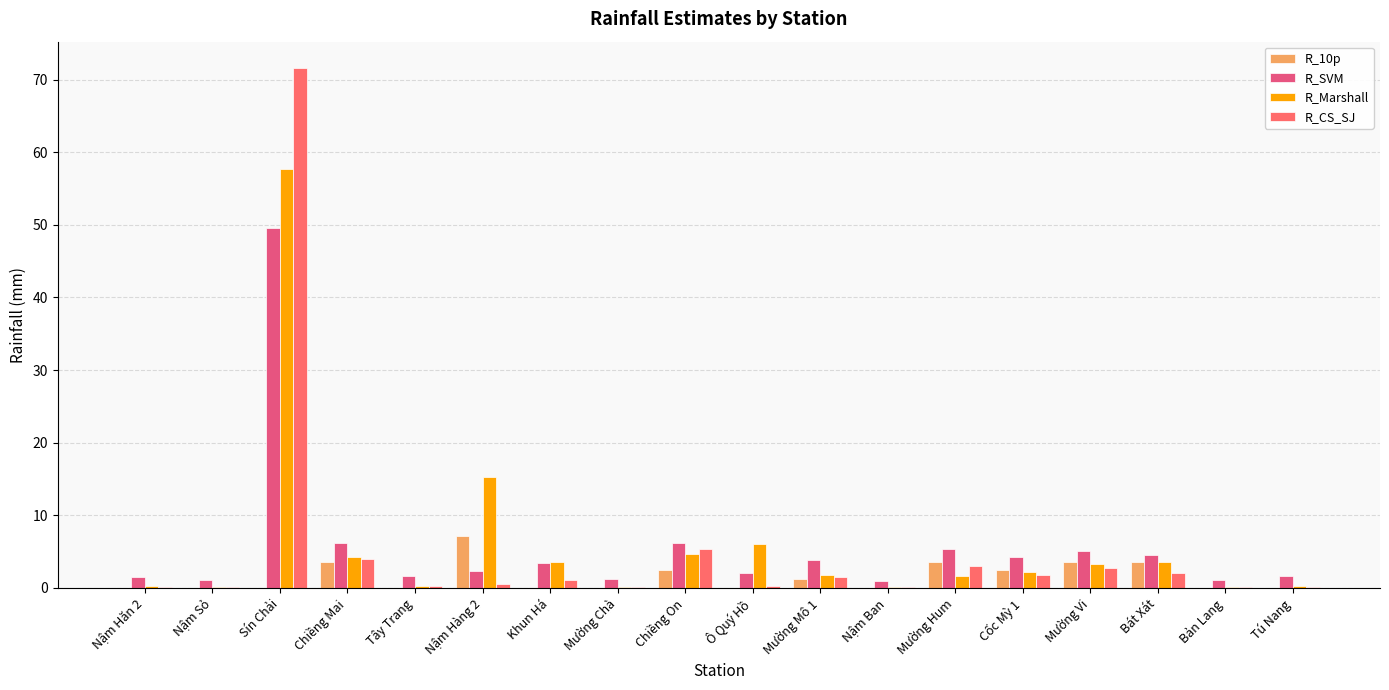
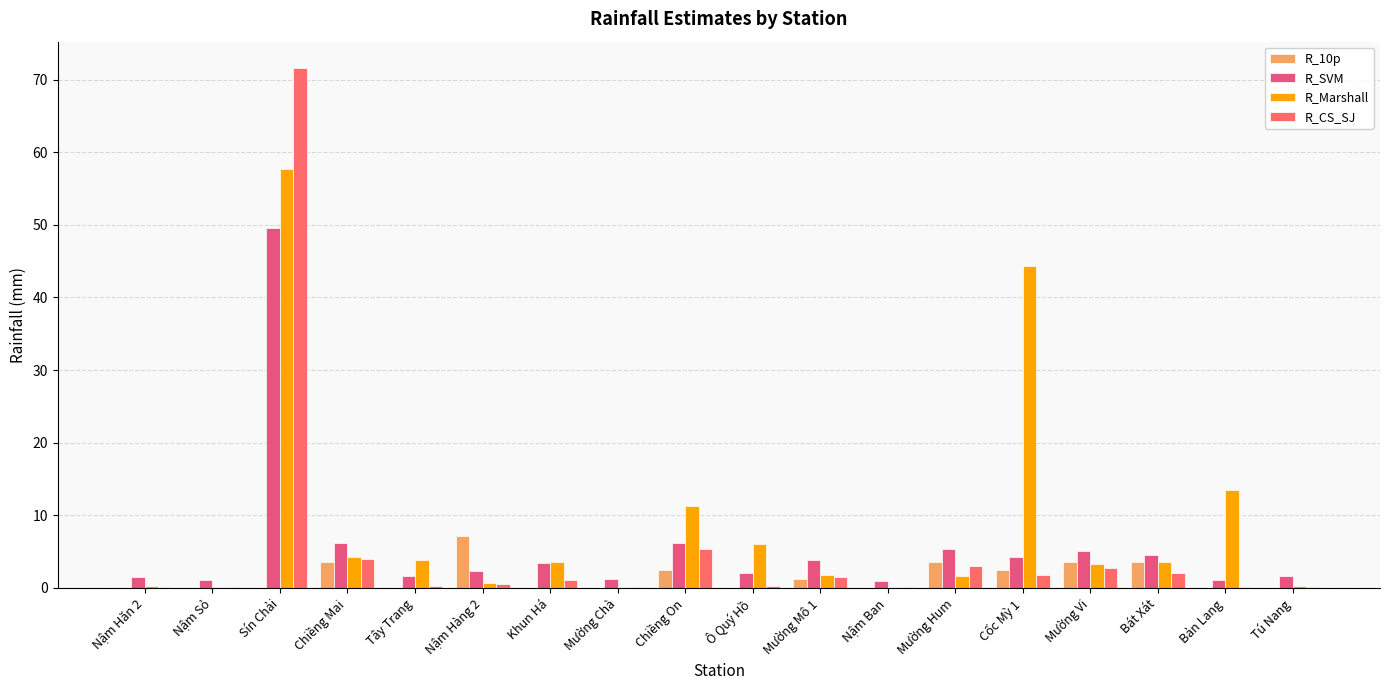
R_Marshall, Tây Trang: 0 -> 4
R_Marshall, Nậm Hàng 2: 15 -> 1
R_Marshall, Chiềng On: 5 -> 11
R_Marshall, Cốc Mỳ 1: 2 -> 44
R_Marshall, Bản Lang: 0 -> 13
